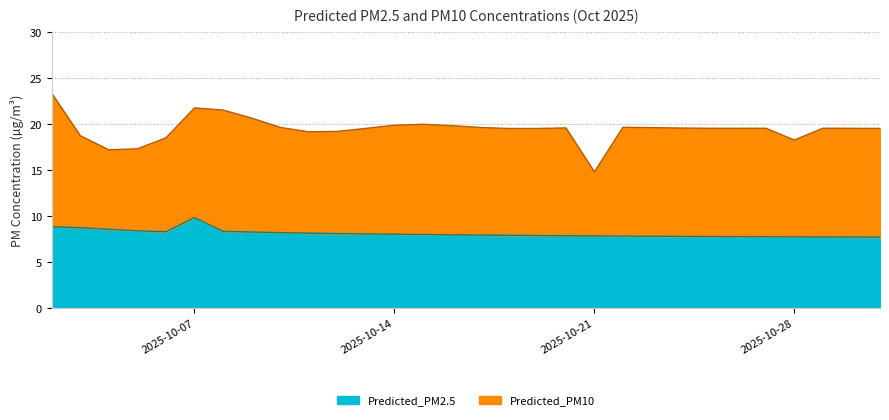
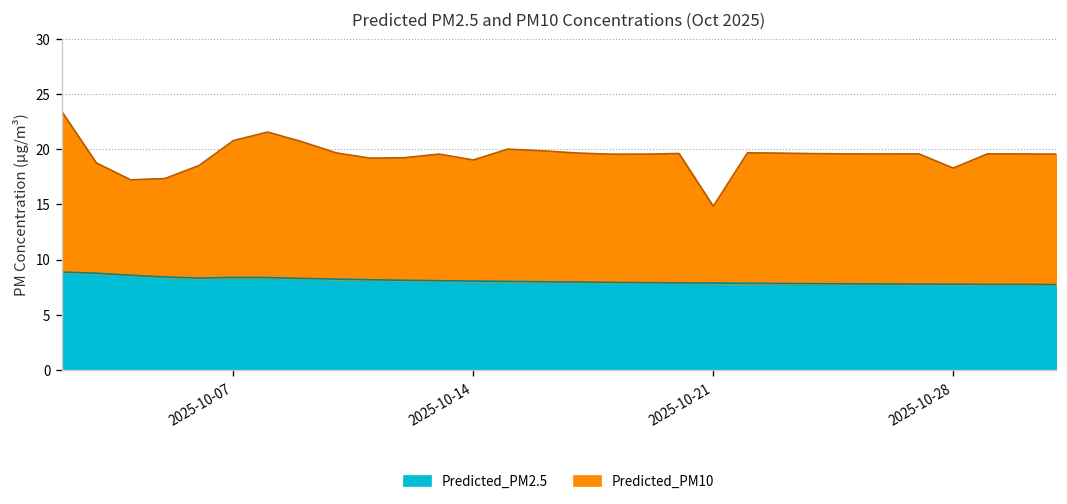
Predicted_PM2.5, 2025-10-07: 10 -> 8
Predicted_PM10, 2025-10-07: 22 -> 21
Predicted_PM10, 2025-10-14: 20 -> 19
